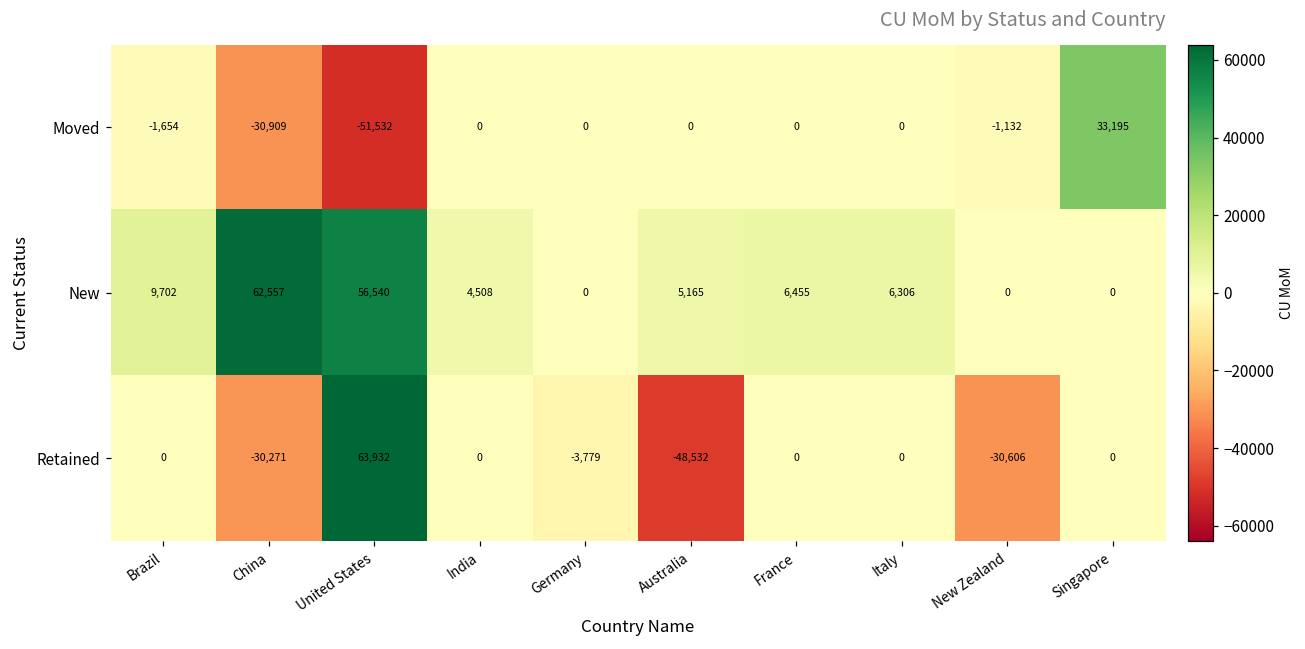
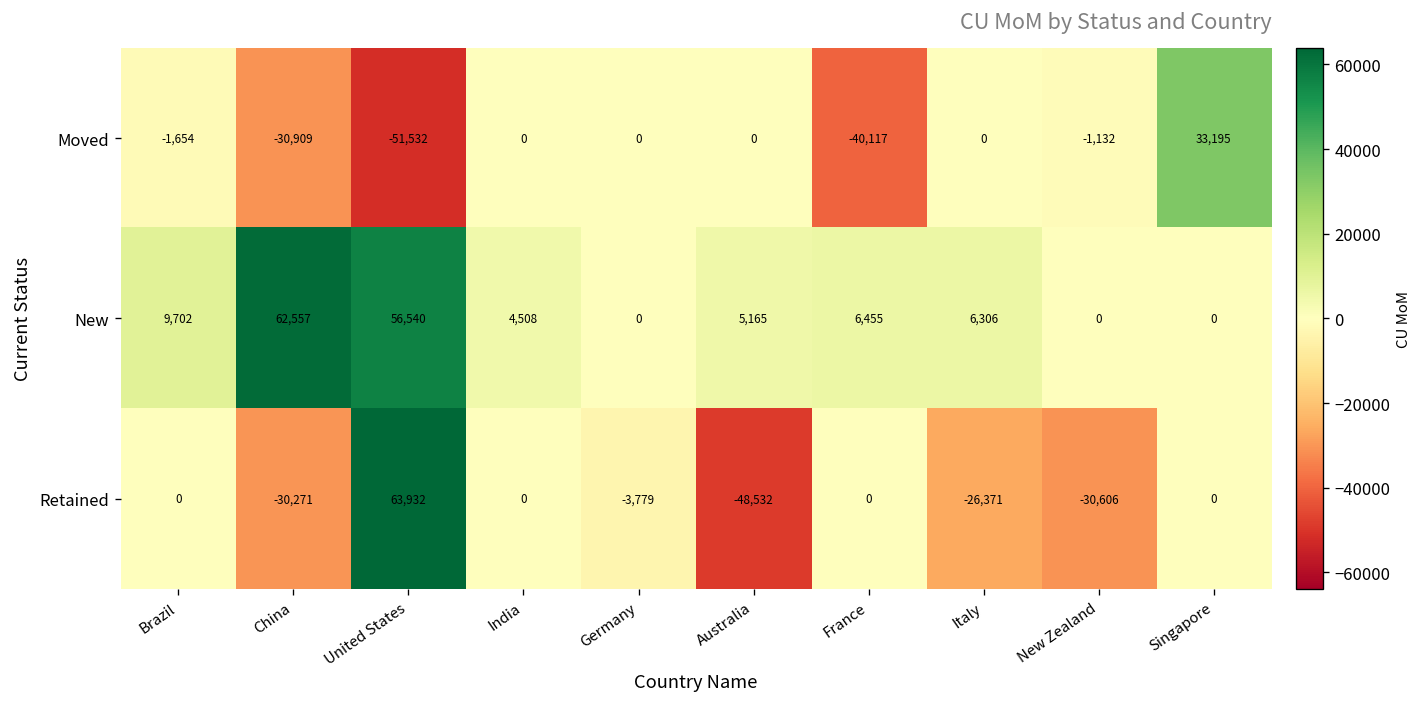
Moved, France: 0 -> -40,117
Retained, Italy: 0 -> -26,371
